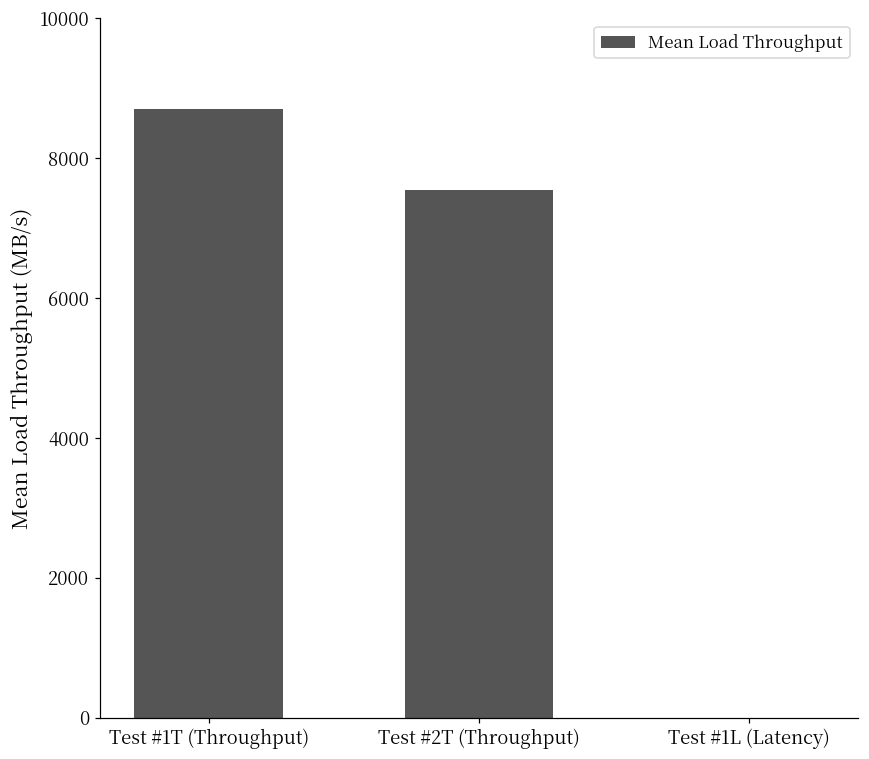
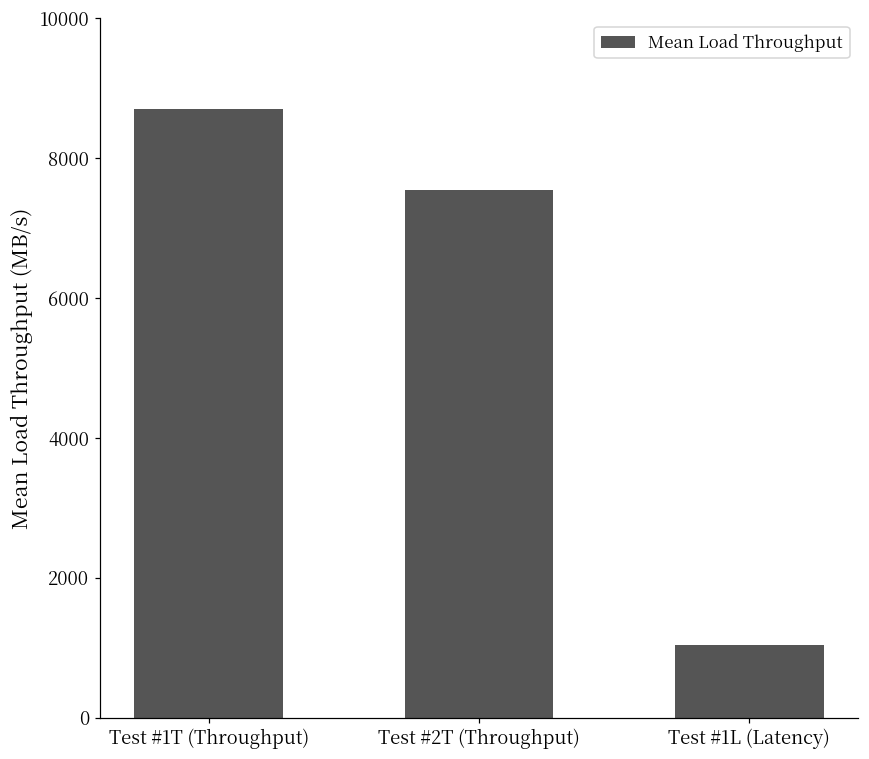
Test #1L (Latency): 0 -> 1000
